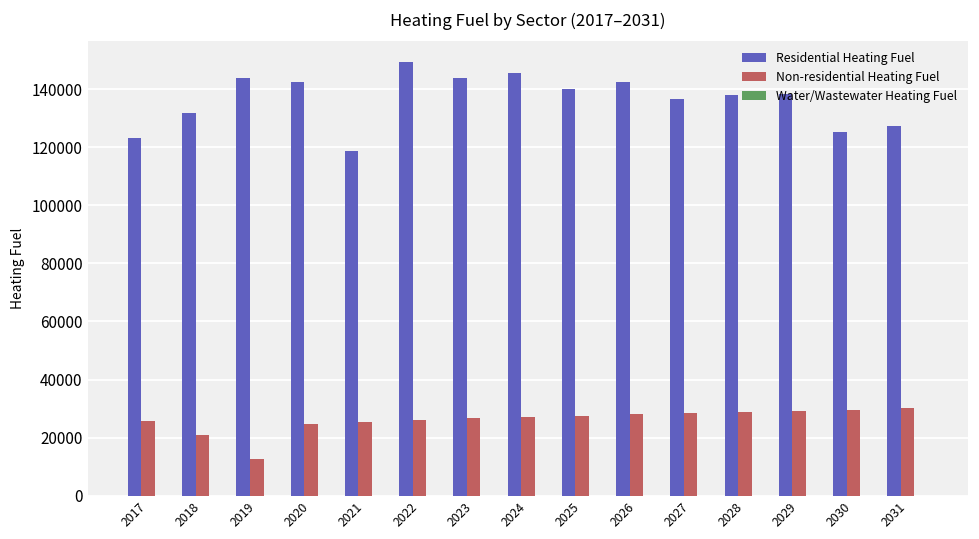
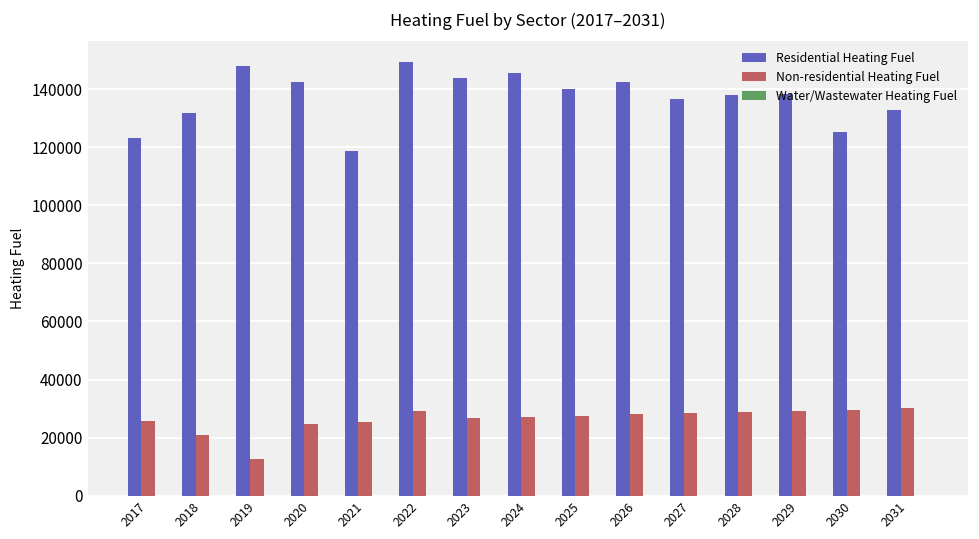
Residential Heating Fuel, 2019: 144000 -> 148000
Non-residential Heating Fuel, 2022: 26000 -> 29000
Residential Heating Fuel, 2031: 127000 -> 133000
